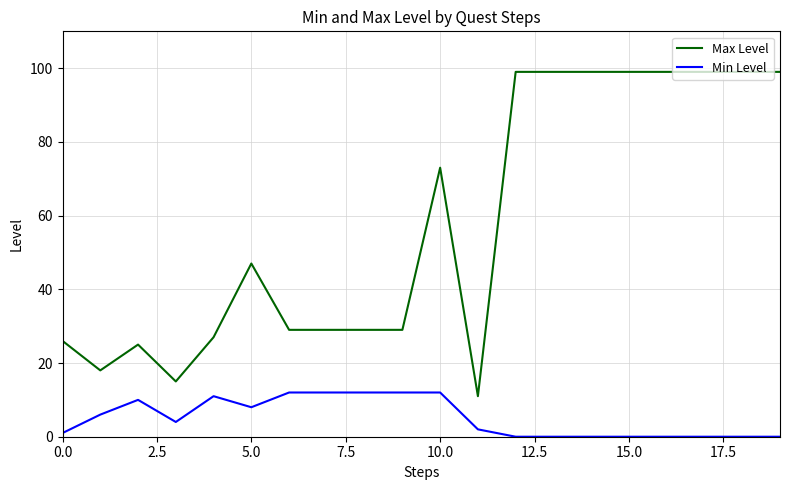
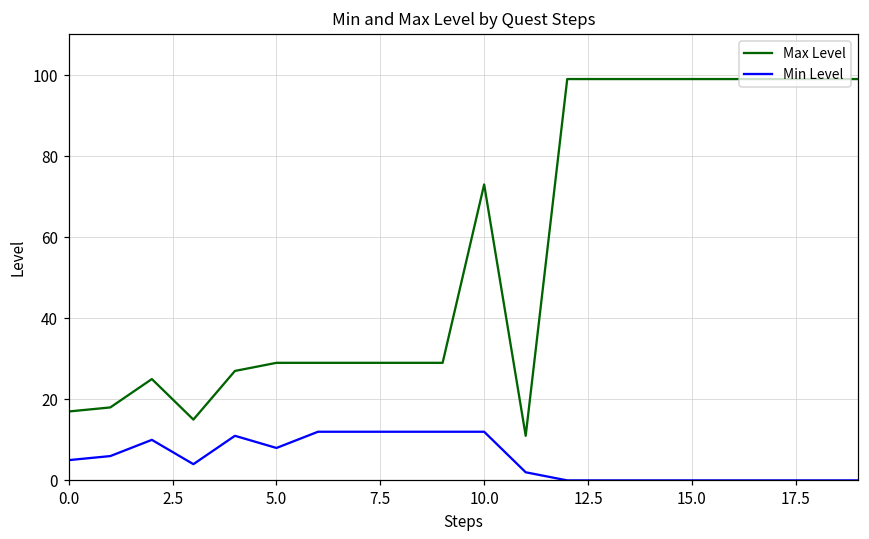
Max Level, 0.0: 26 -> 17
Min Level, 0.0: 1 -> 5
Max Level, 5.0: 47 -> 29
